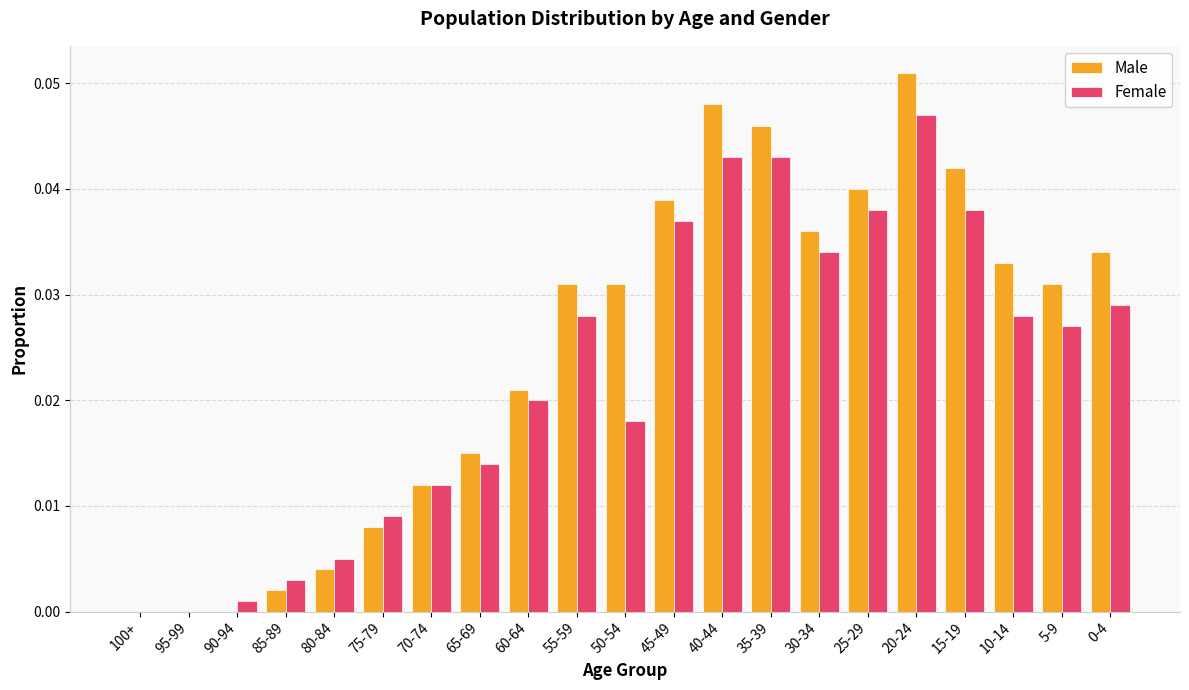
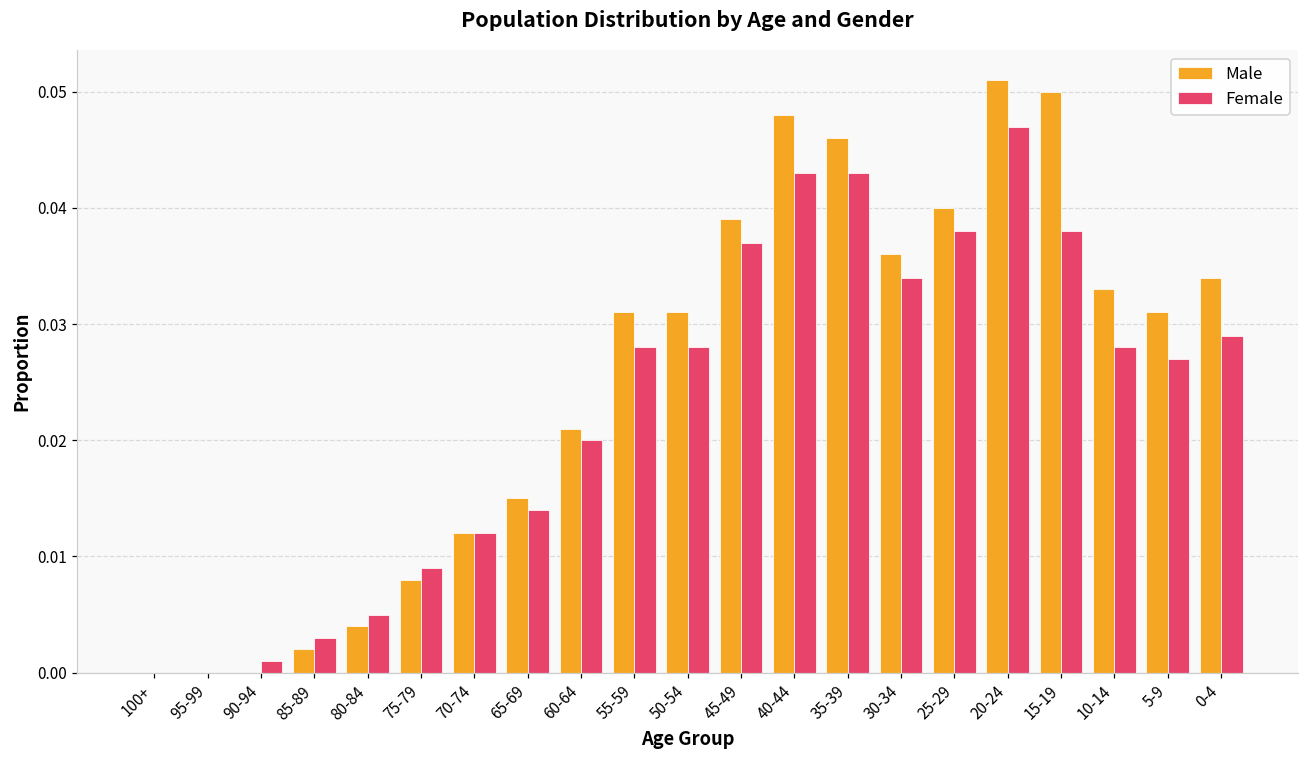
Female, 50-54: 0.018 -> 0.028
Male, 15-19: 0.042 -> 0.050
